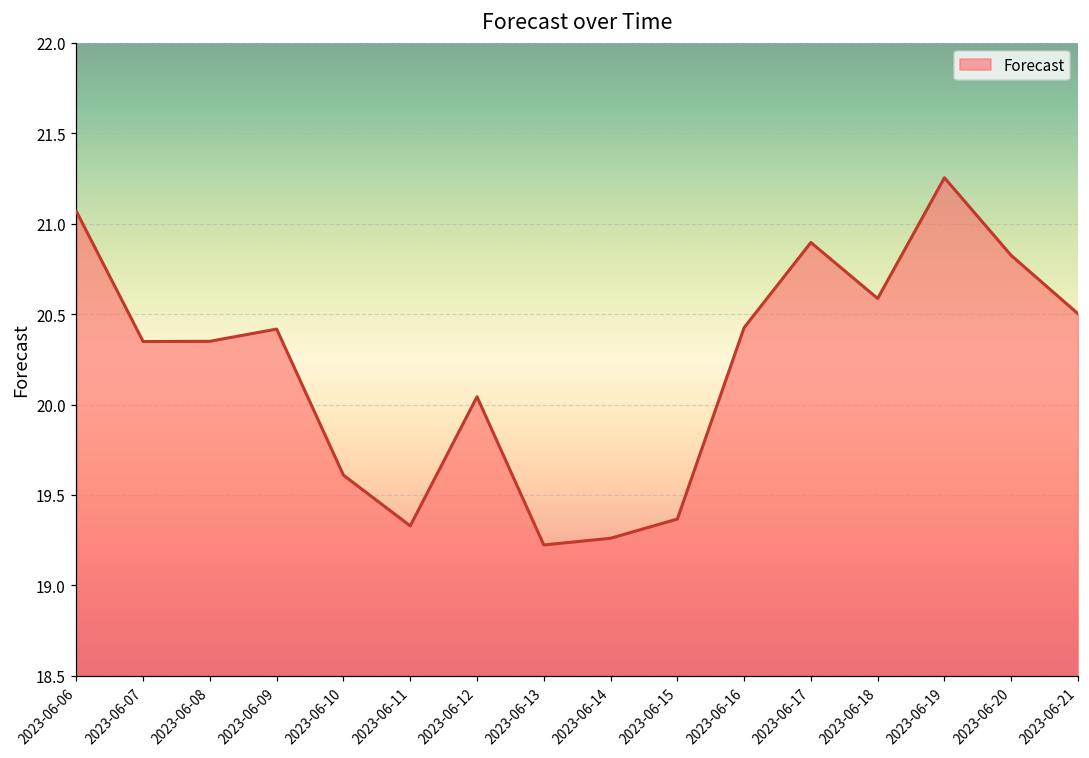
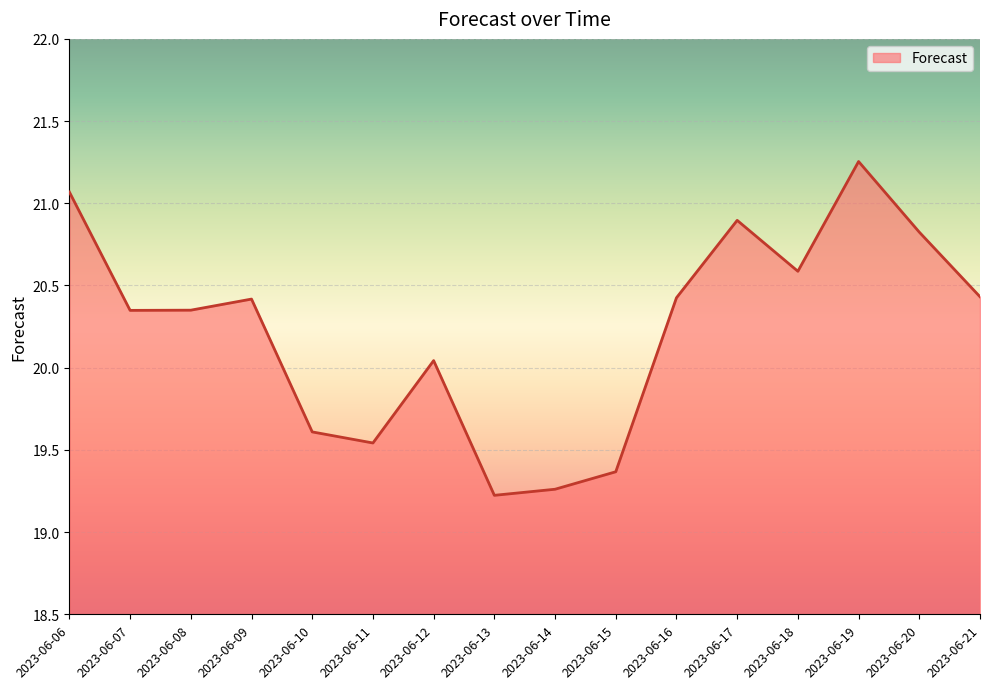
2023-06-11: 19.33 -> 19.54
2023-06-21: 20.50 -> 20.43
